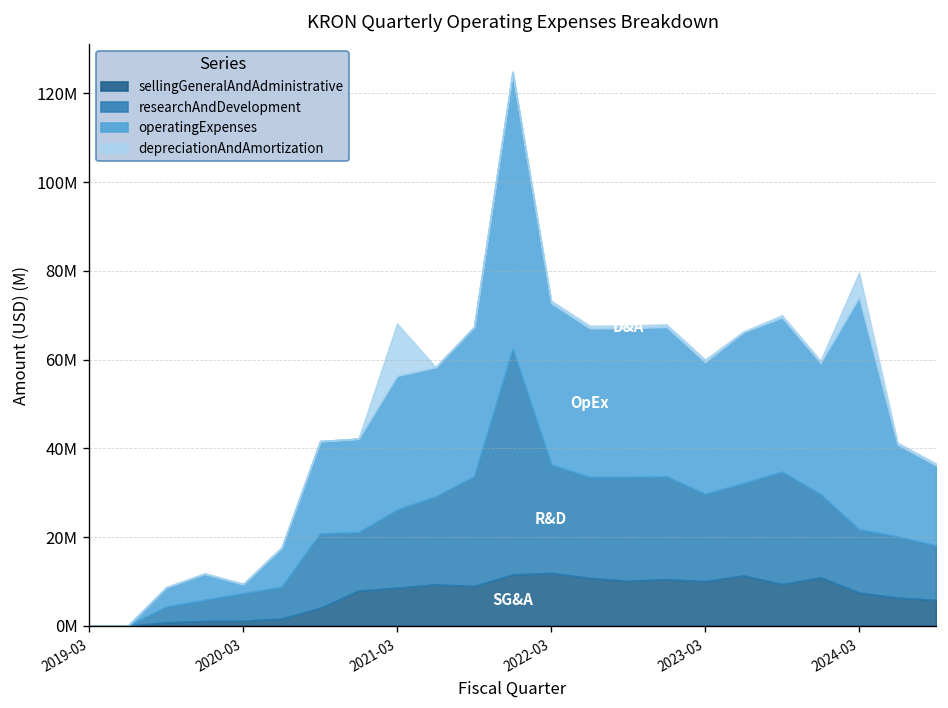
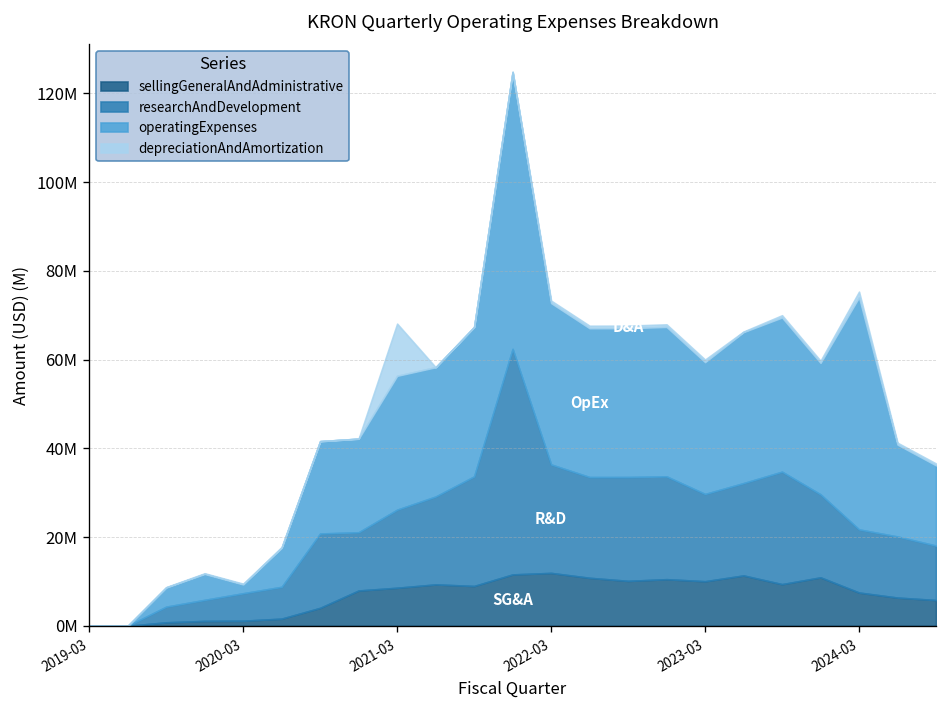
depreciationAndAmortization, 2024-03: 6000000 -> 1000000
